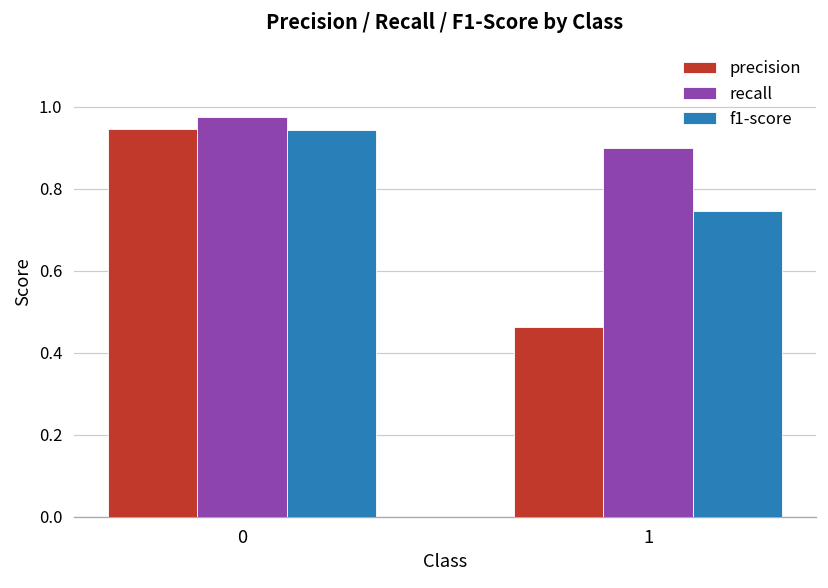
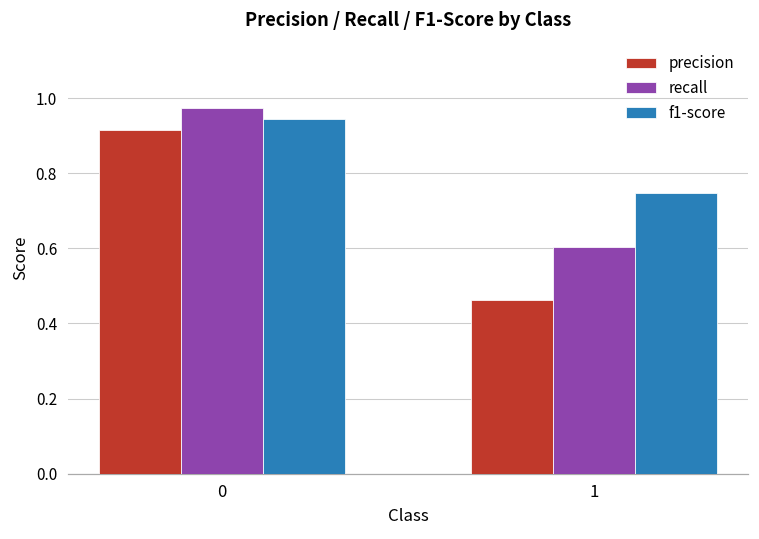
precision, 0: 0.95 -> 0.92
recall, 1: 0.90 -> 0.60
